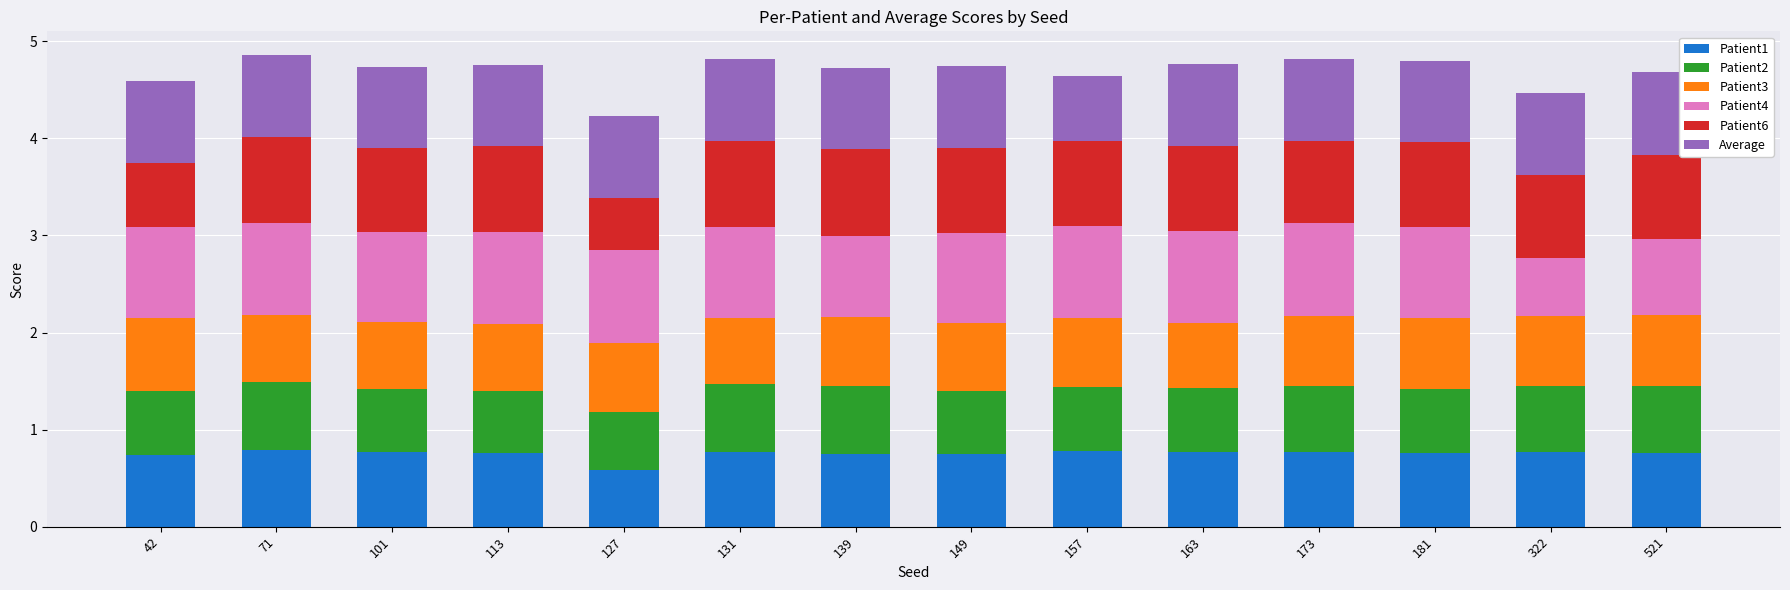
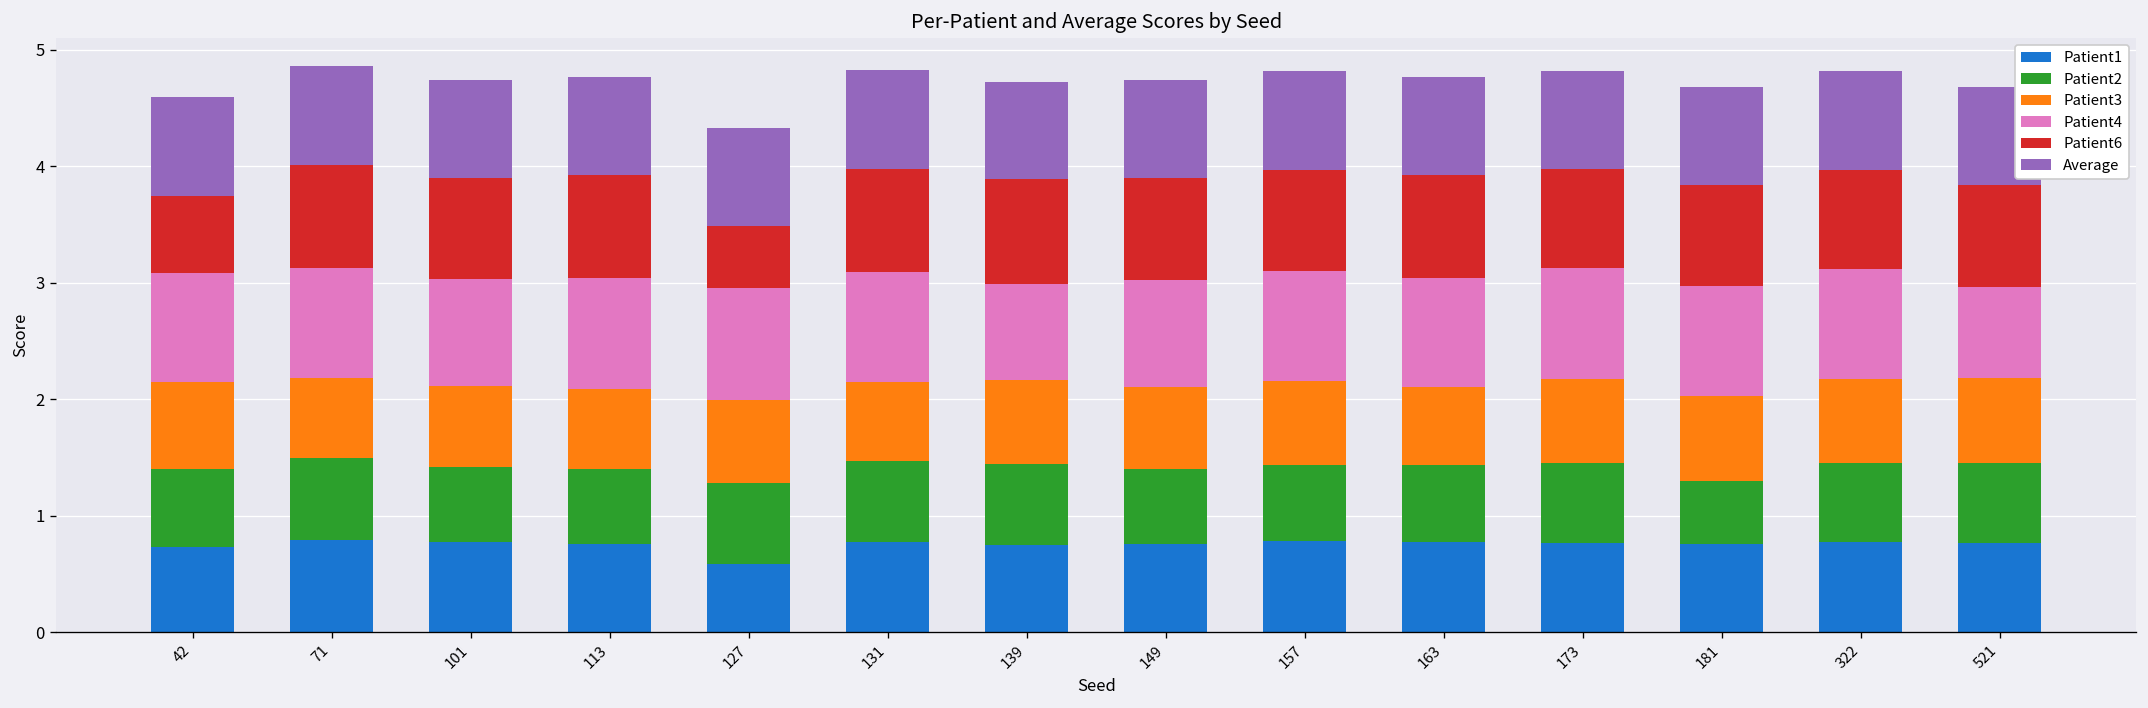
Patient2, 127: 0.6 -> 0.7
Average, 157: 0.7 -> 0.8
Patient2, 181: 0.7 -> 0.5
Patient4, 322: 0.6 -> 0.9
